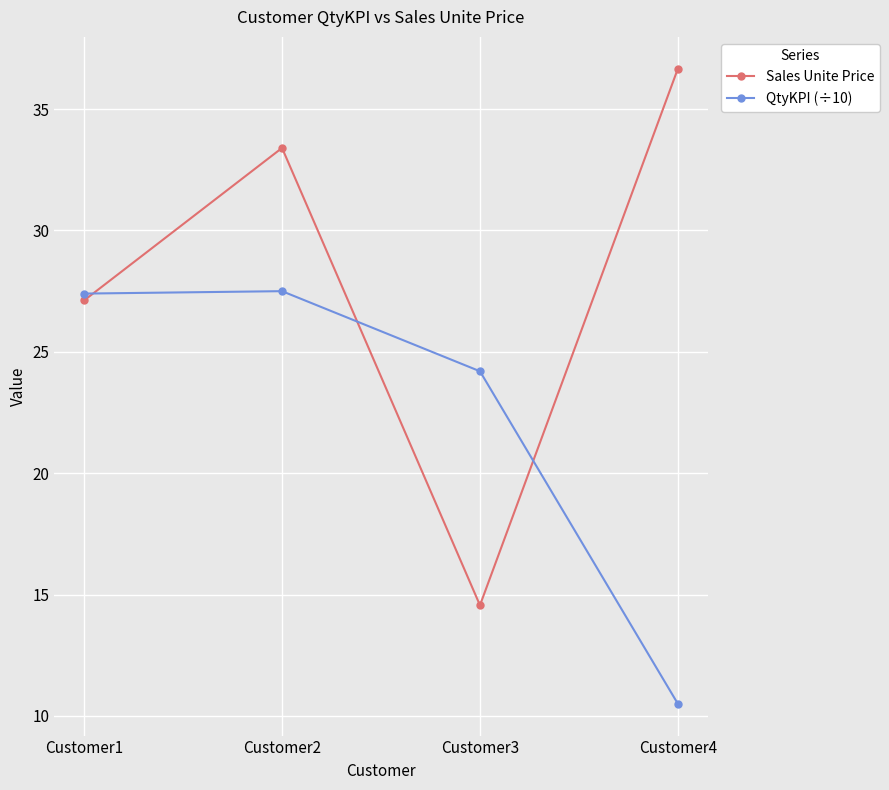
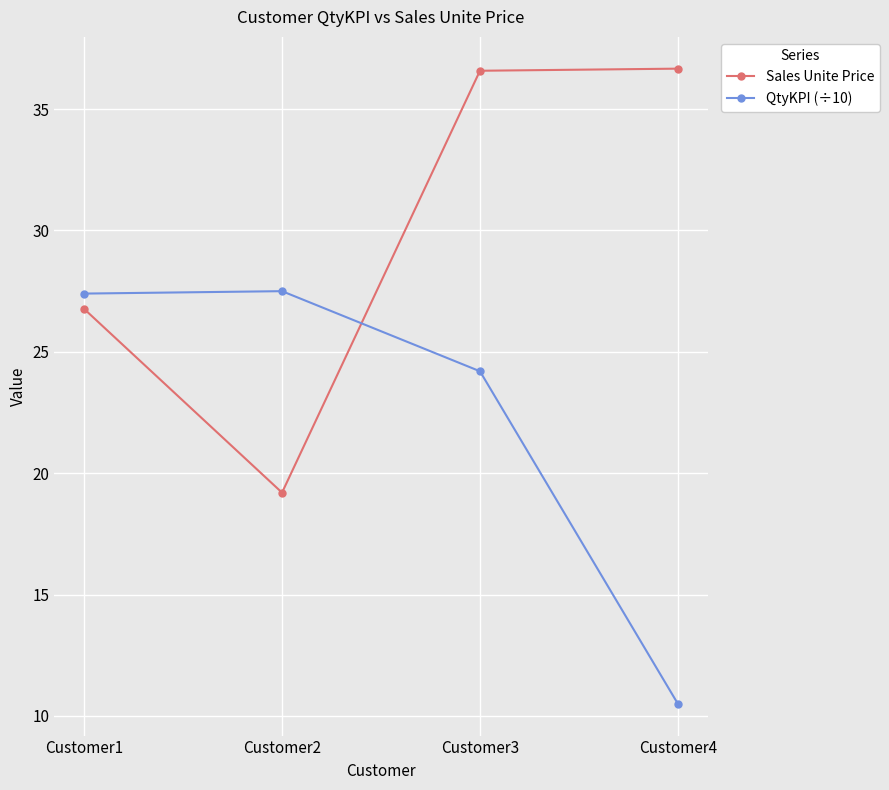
Sales Unite Price, Customer1: 27.1 -> 26.8
Sales Unite Price, Customer2: 33.4 -> 19.2
Sales Unite Price, Customer3: 14.6 -> 36.6
